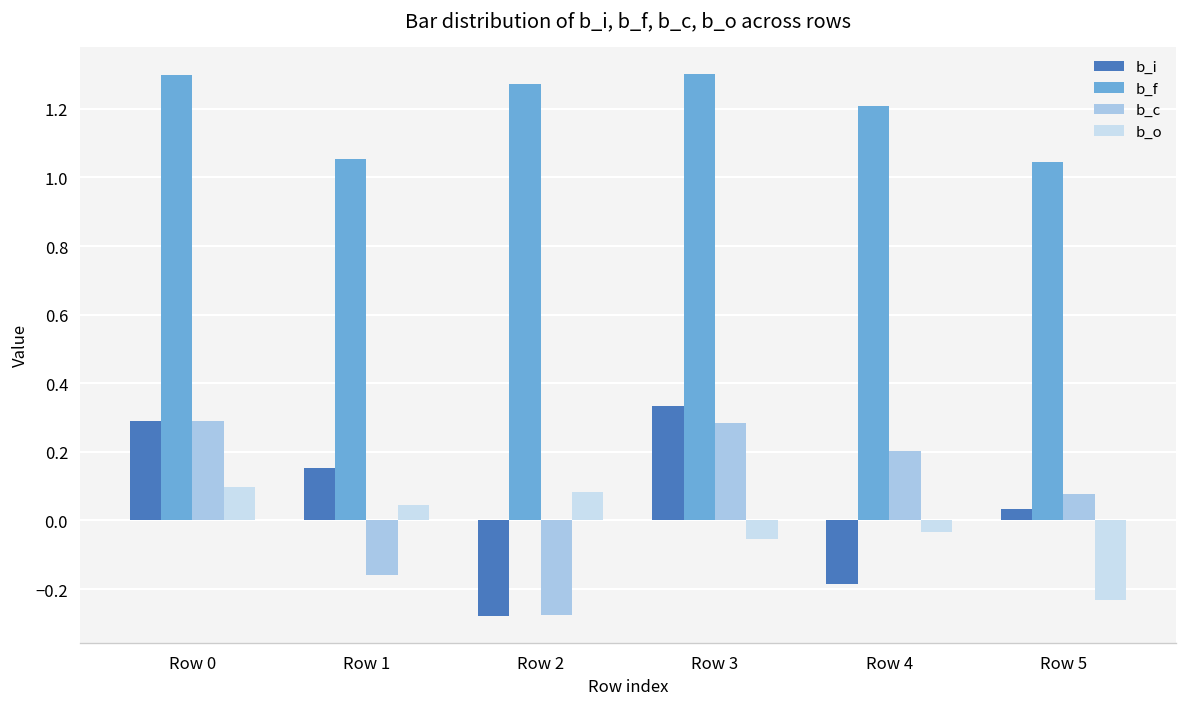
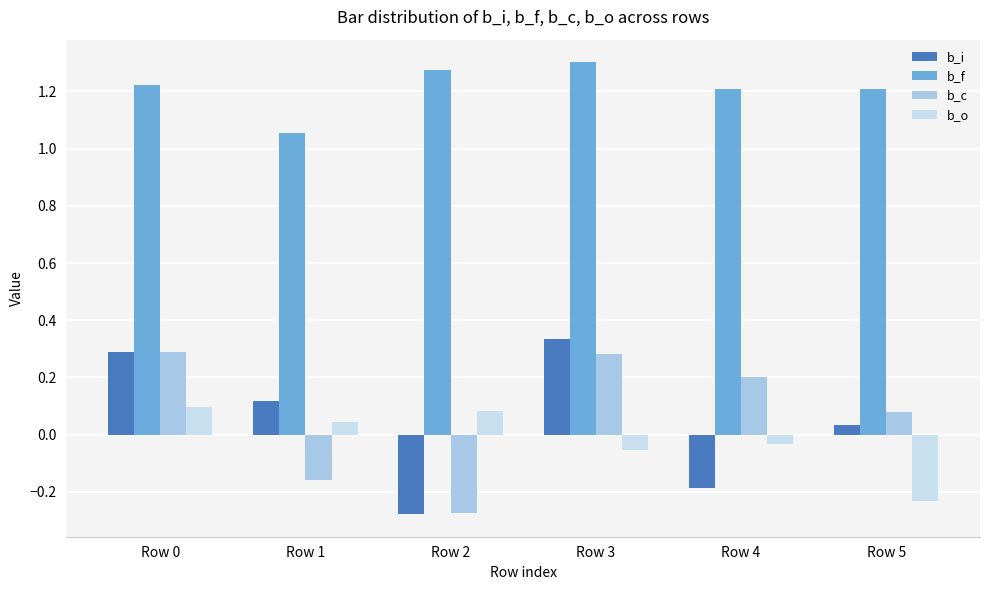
b_f, Row 0: 1.30 -> 1.22
b_i, Row 1: 0.15 -> 0.12
b_f, Row 5: 1.05 -> 1.21
